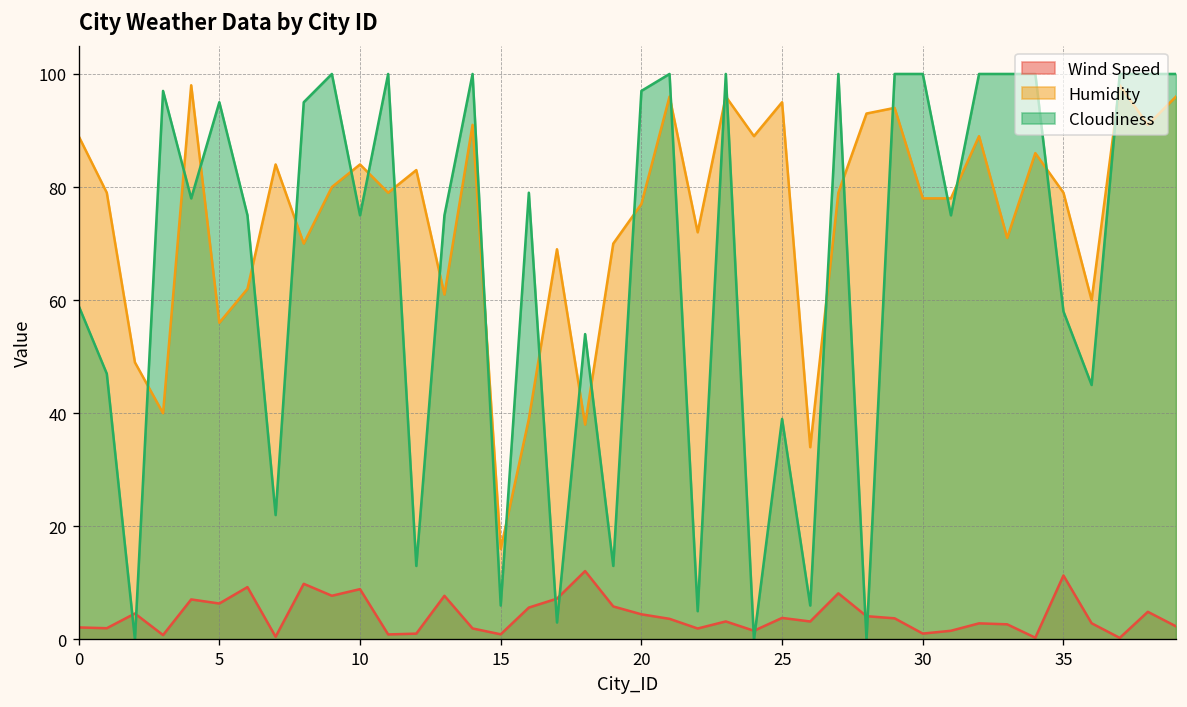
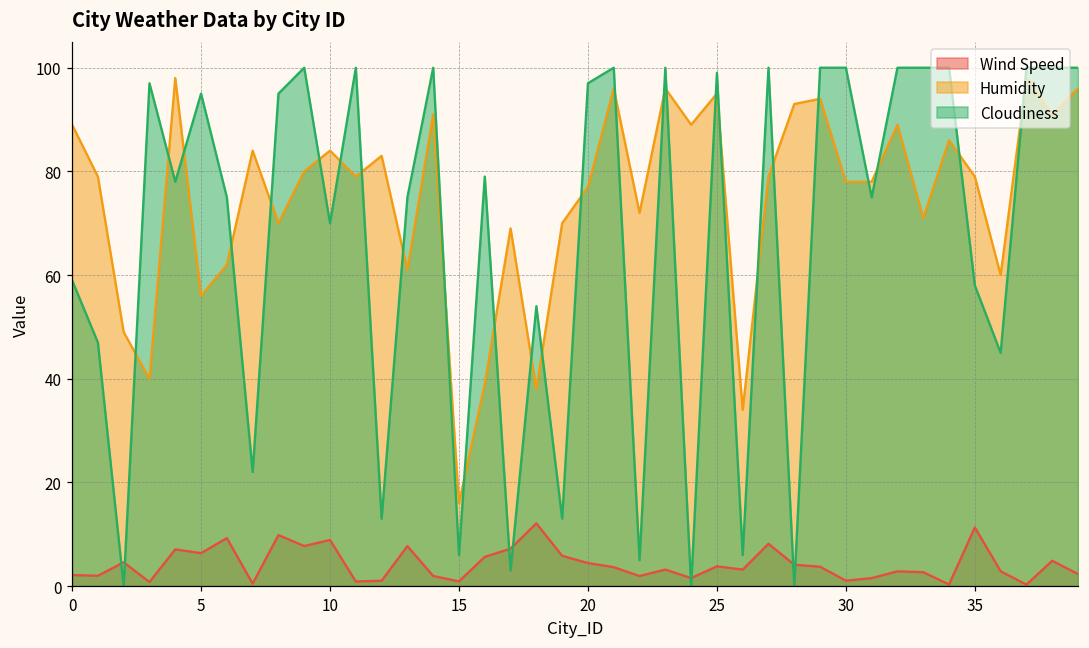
Cloudiness, 10: 75 -> 70
Cloudiness, 25: 39 -> 99
